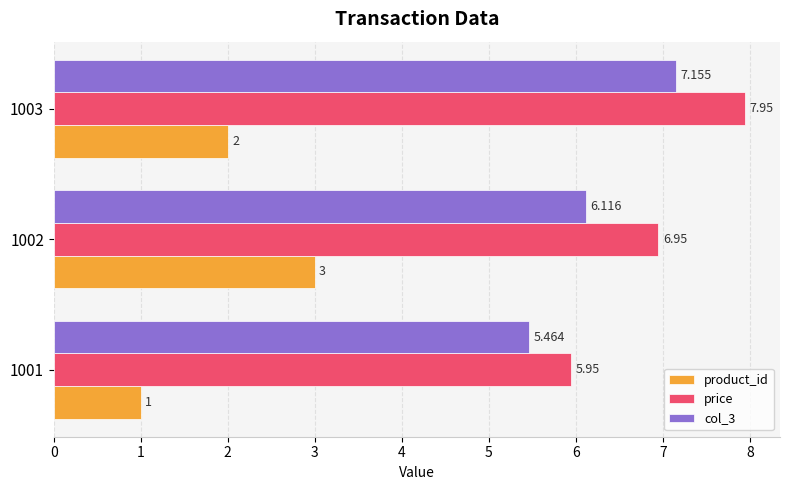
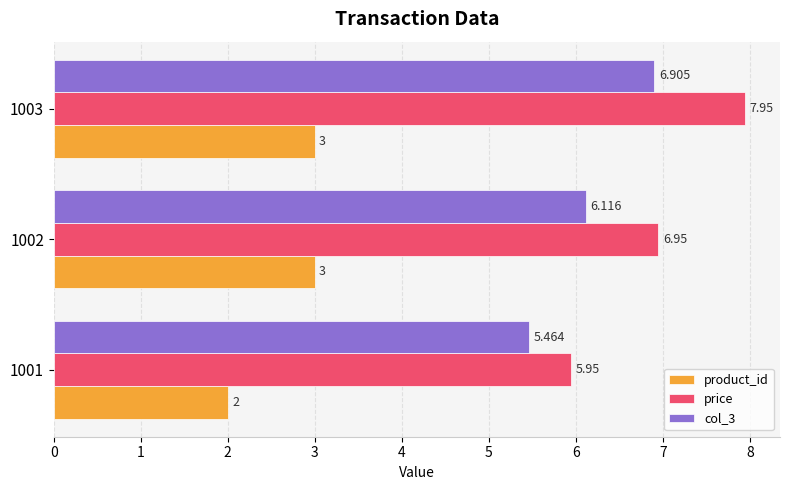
col_3, 1003: 7.155 -> 6.905
product_id, 1003: 2 -> 3
product_id, 1001: 1 -> 2
